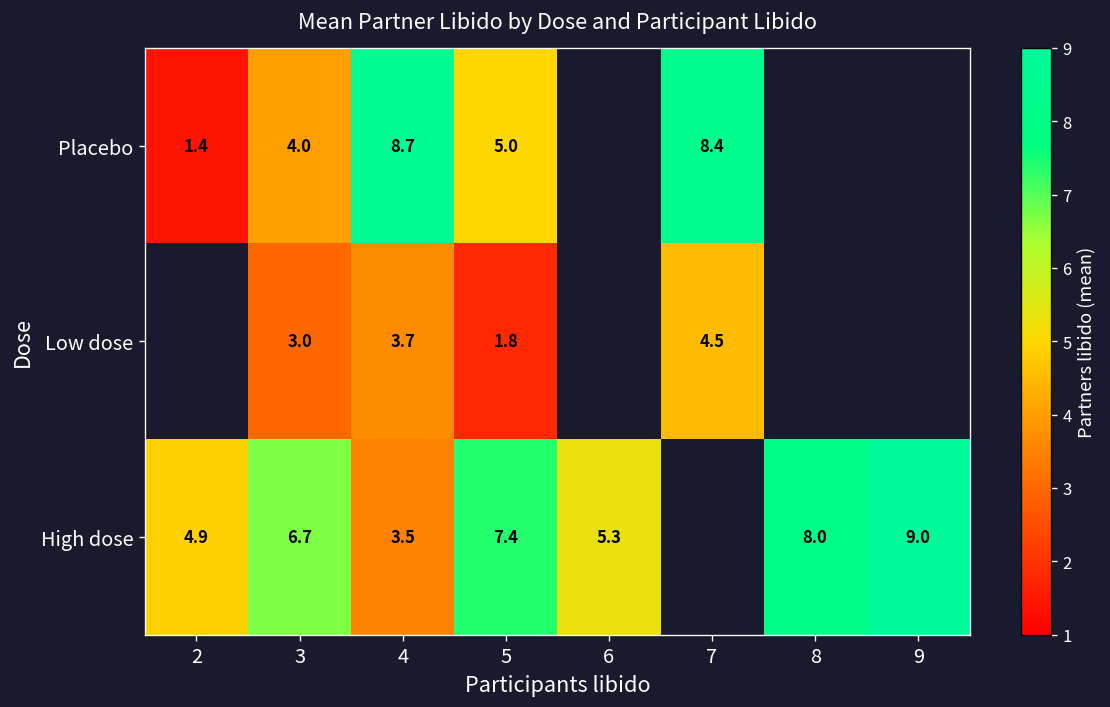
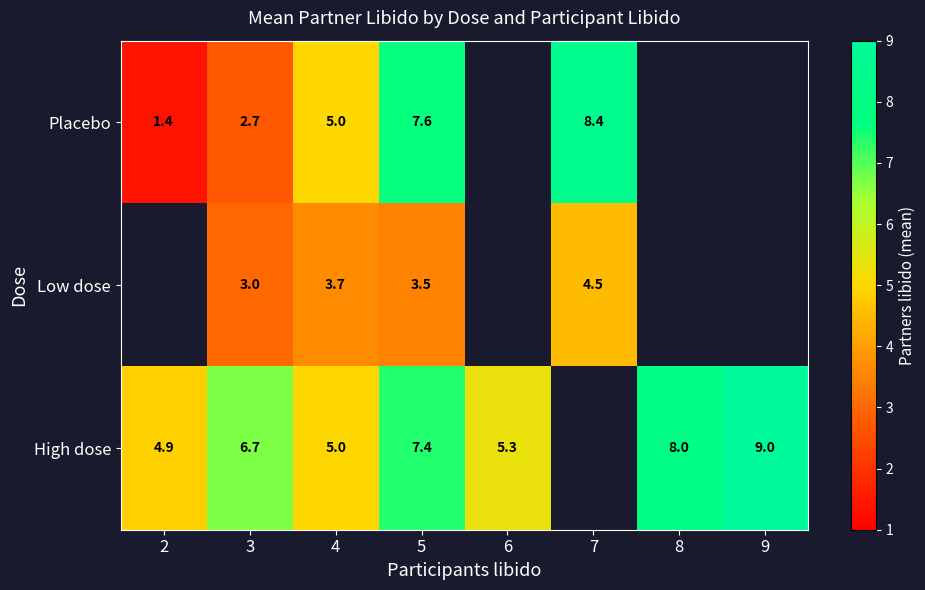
Placebo, 3: 4.0 -> 2.7
Placebo, 4: 8.7 -> 5.0
Placebo, 5: 5.0 -> 7.6
Low dose, 5: 1.8 -> 3.5
High dose, 4: 3.5 -> 5.0
